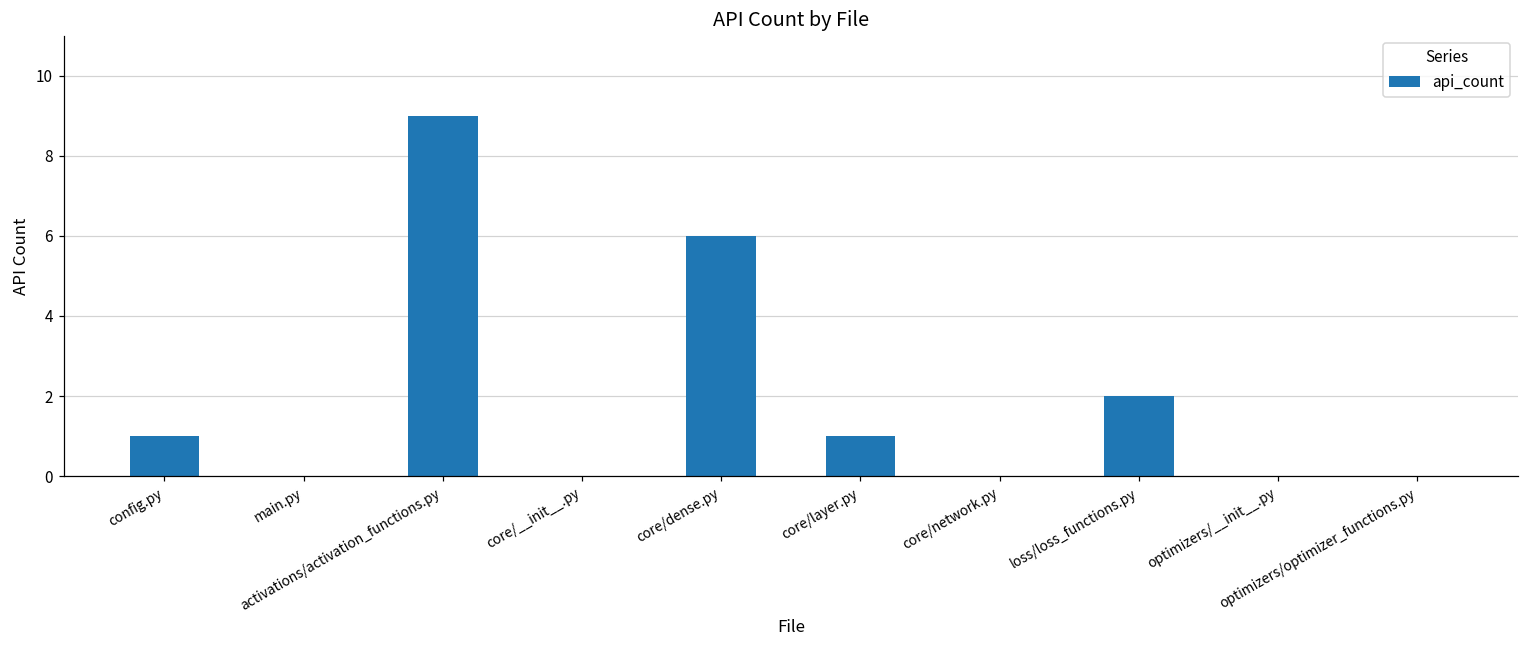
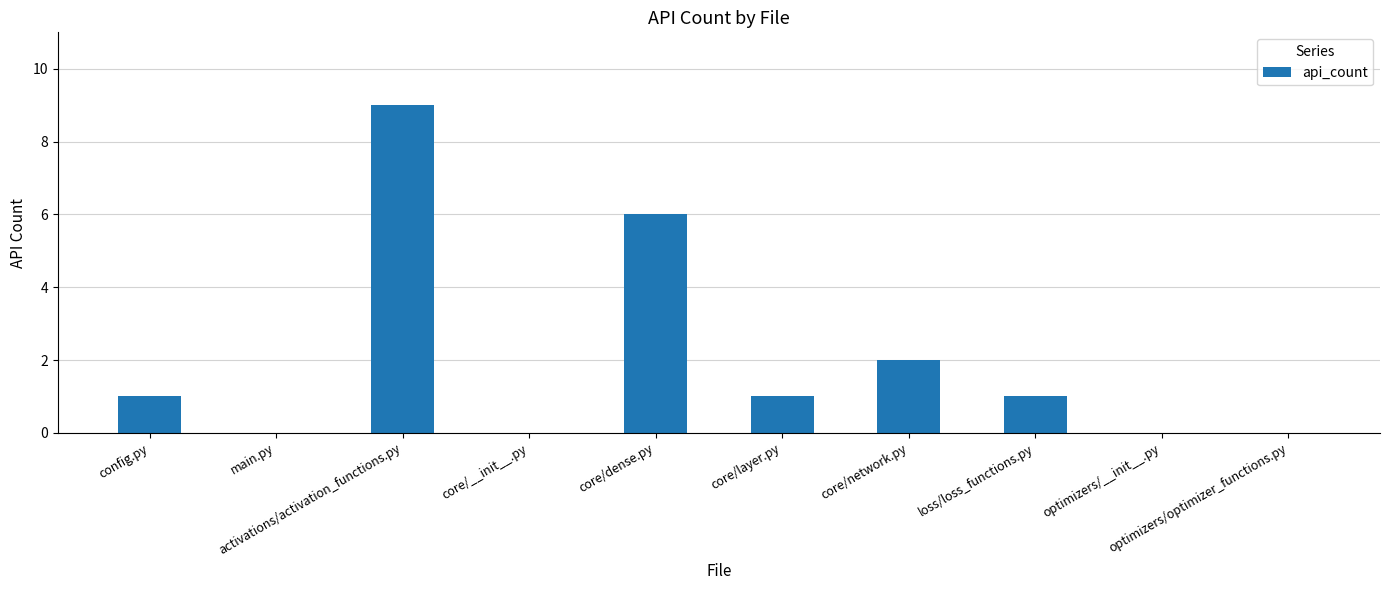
core/network.py: 0 -> 2
loss/loss_functions.py: 2 -> 1
